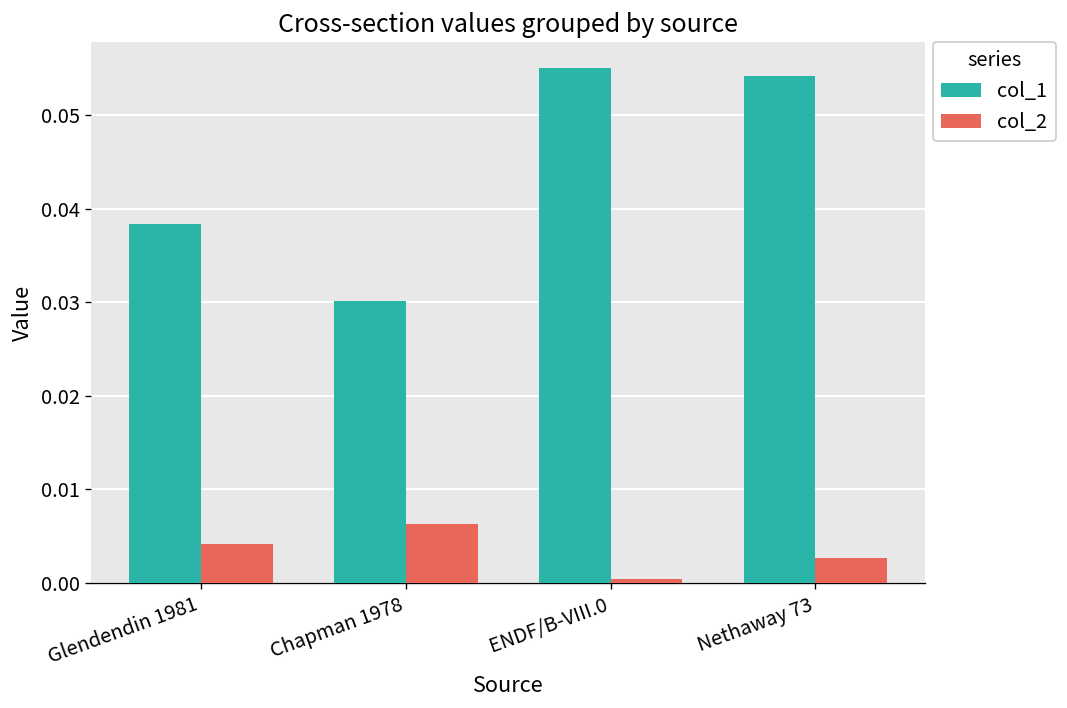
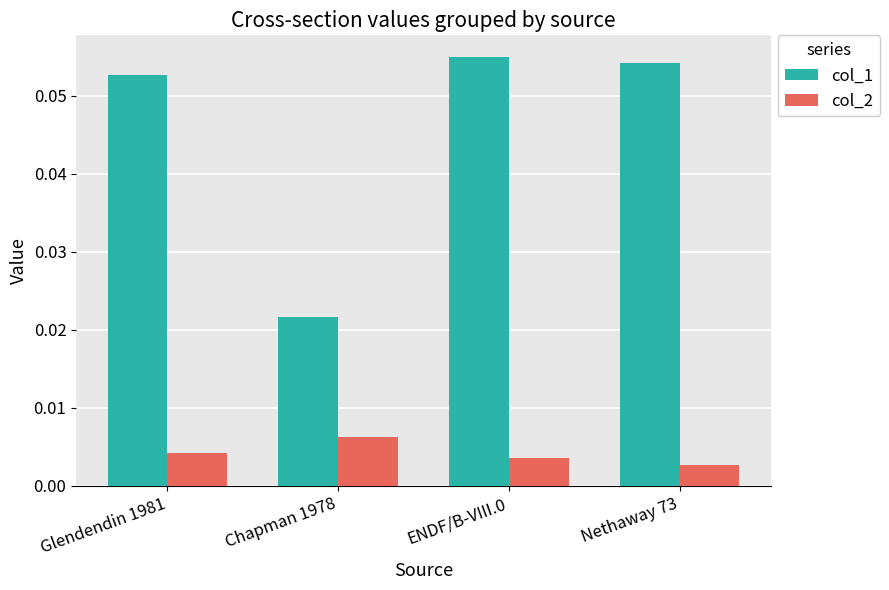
col_1, Glendendin 1981: 0.038 -> 0.053
col_1, Chapman 1978: 0.030 -> 0.022
col_2, ENDF/B-VIII.0: 0.000 -> 0.004
